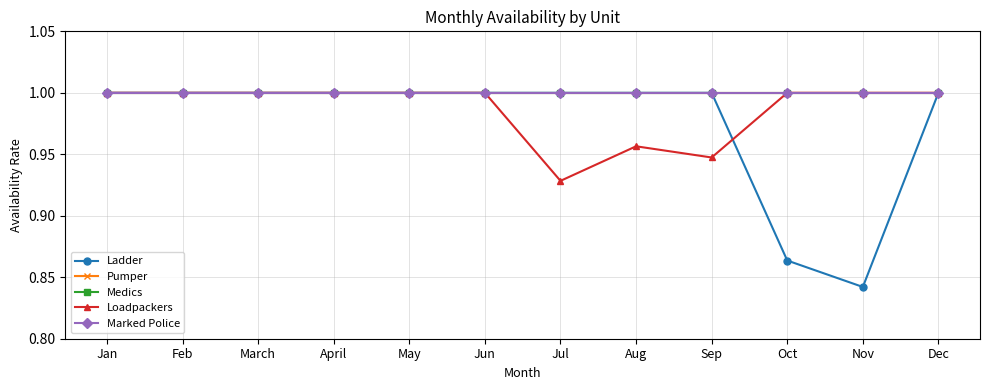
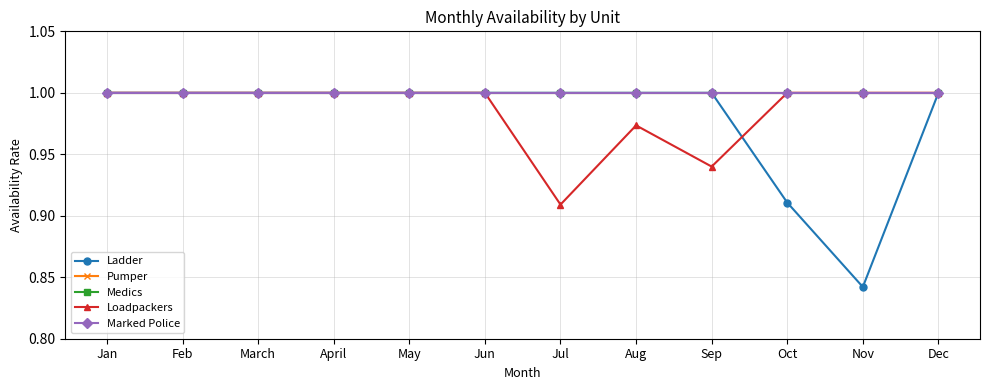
Loadpackers, Jul: 0.928 -> 0.909
Loadpackers, Aug: 0.957 -> 0.974
Loadpackers, Sep: 0.947 -> 0.940
Ladder, Oct: 0.864 -> 0.911
